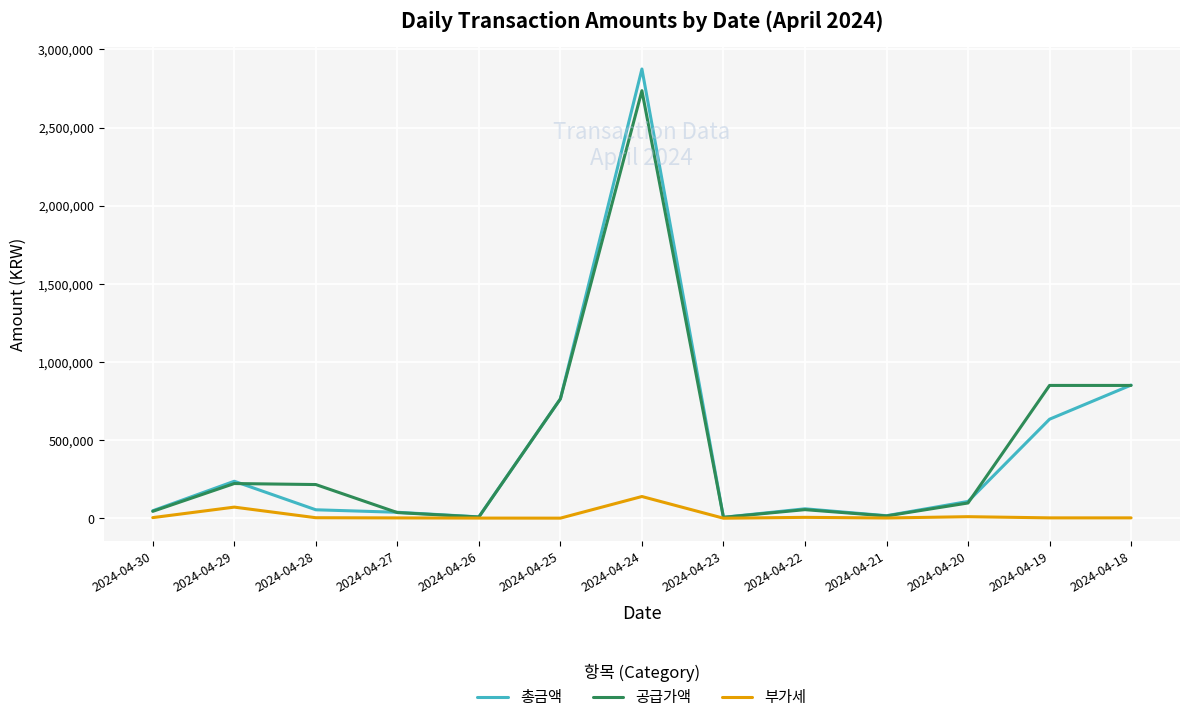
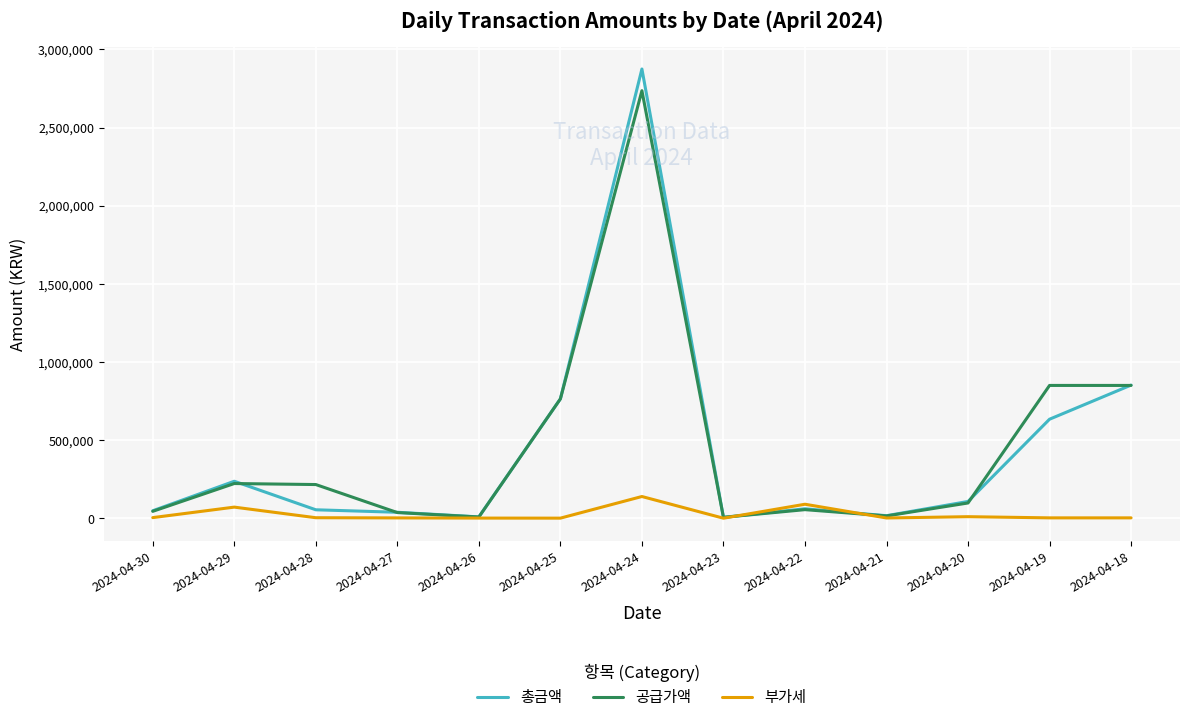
부가세, 2024-04-22: 10,000 -> 90,000
